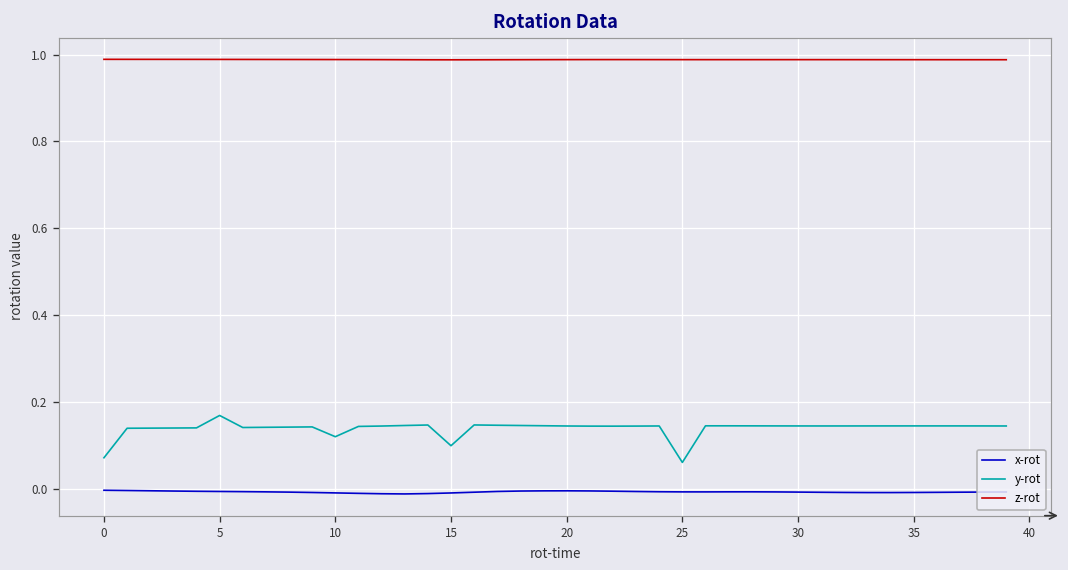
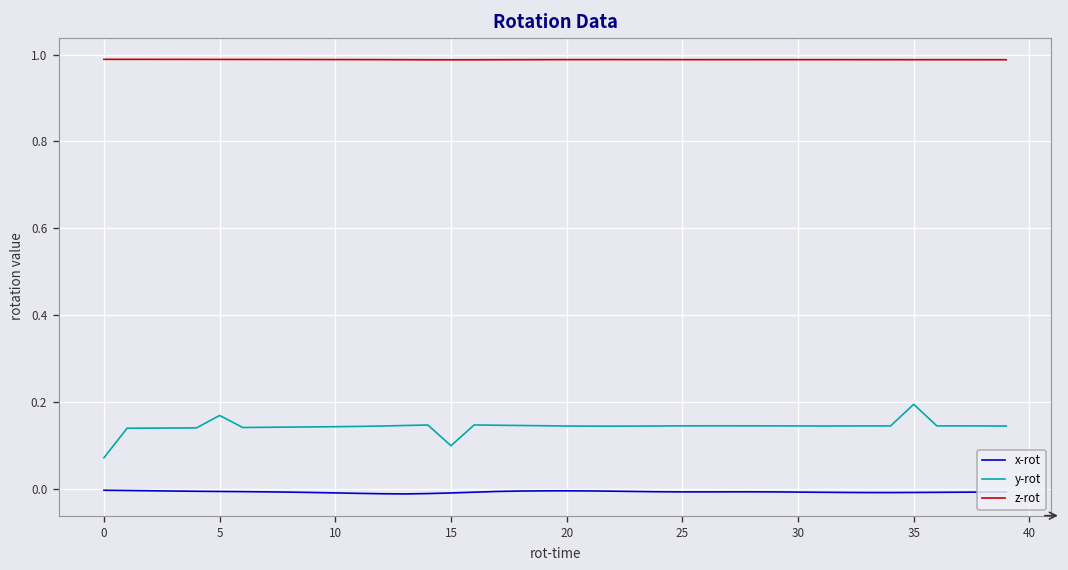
y-rot, 10: 0.12 -> 0.14
y-rot, 25: 0.06 -> 0.15
y-rot, 35: 0.15 -> 0.19
